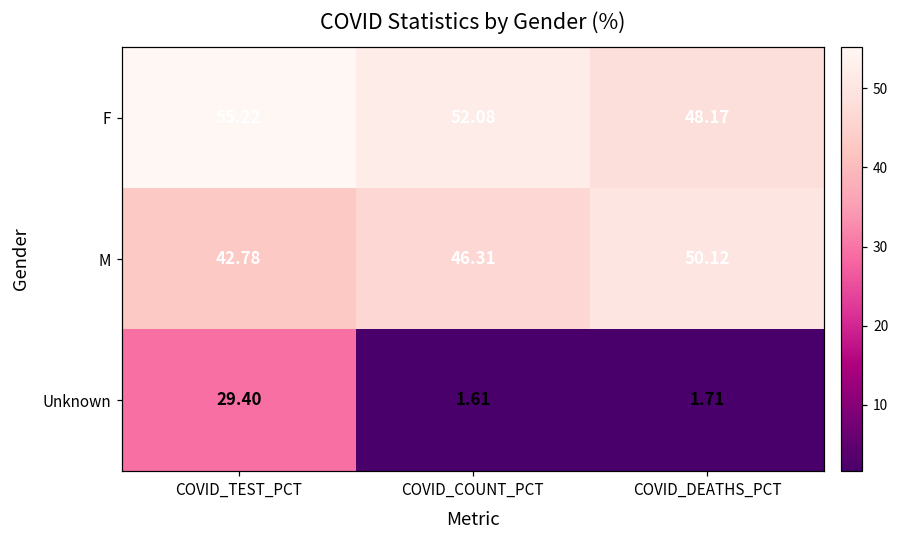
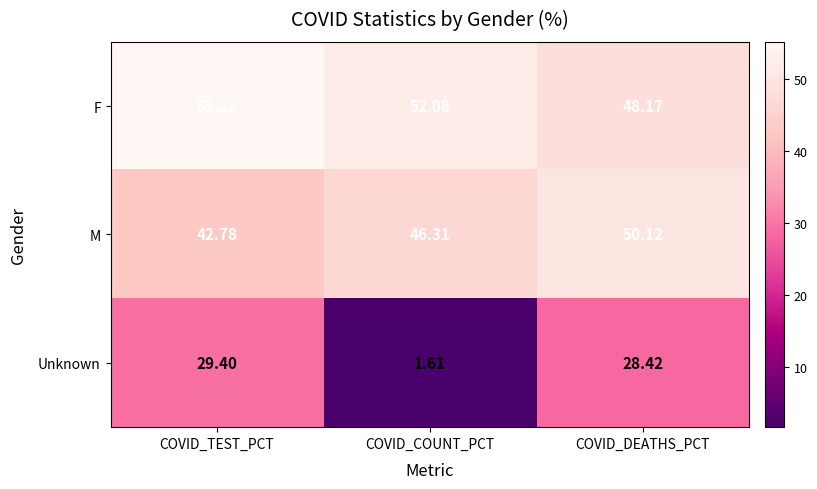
Unknown, COVID_DEATHS_PCT: 1.71 -> 28.42
